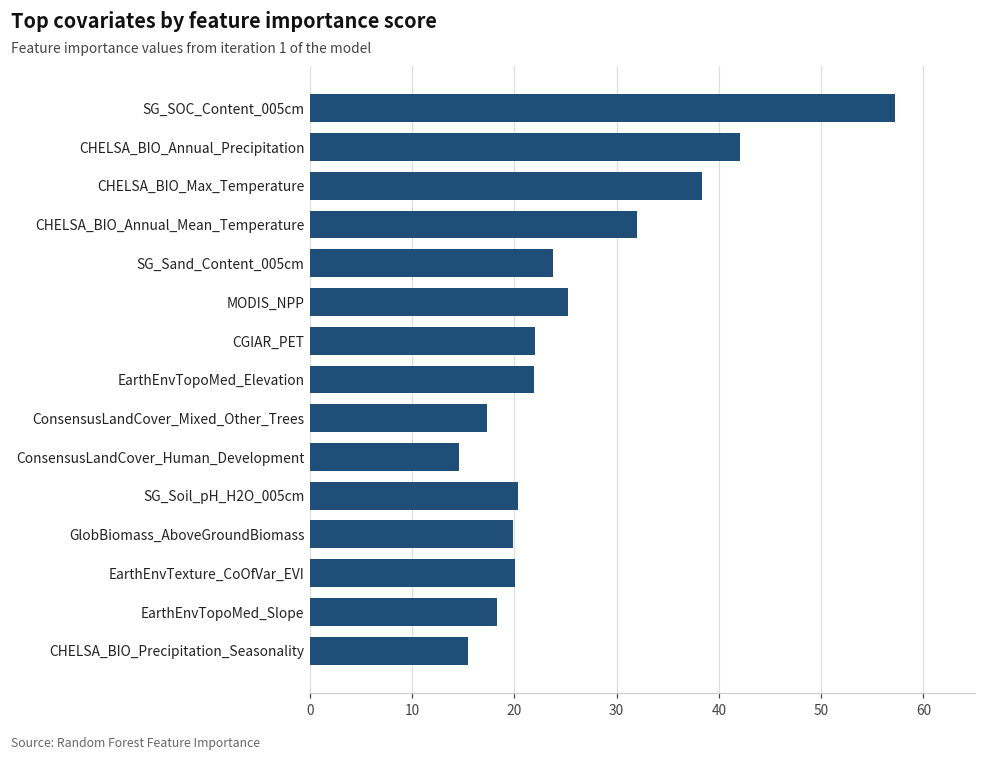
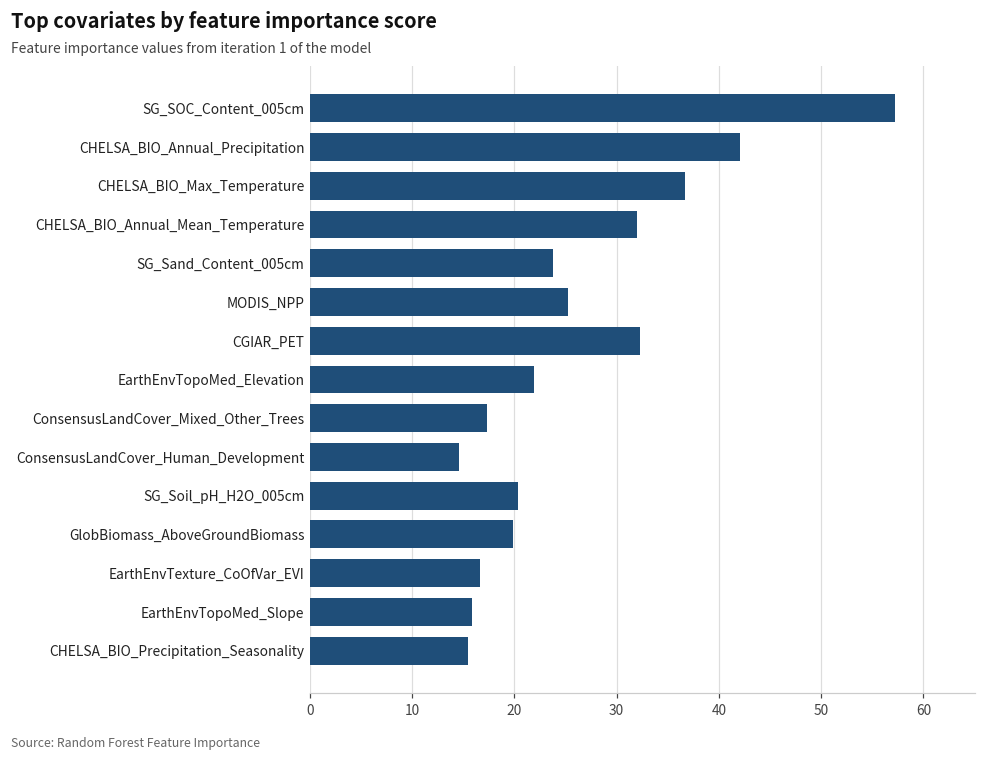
CHELSA_BIO_Max_Temperature: 38 -> 37
CGIAR_PET: 22 -> 32
EarthEnvTexture_CoOfVar_EVI: 20 -> 17
EarthEnvTopoMed_Slope: 18 -> 16
